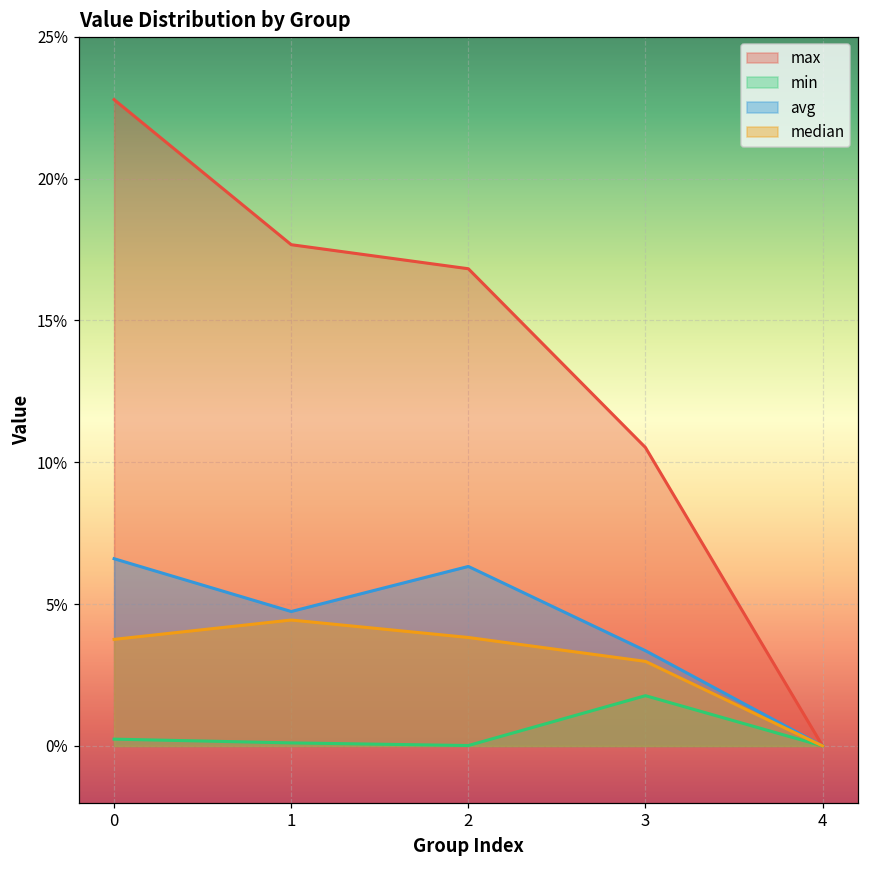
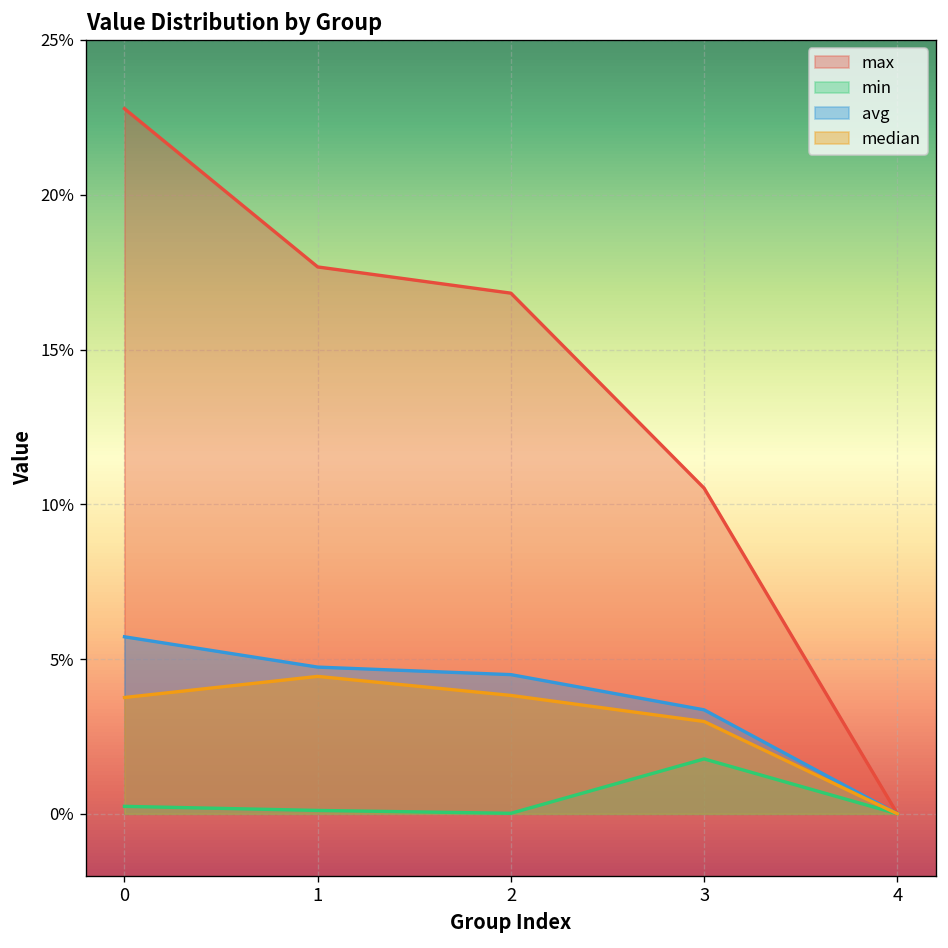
avg, 0: 6.6% -> 5.7%
avg, 2: 6.3% -> 4.5%
